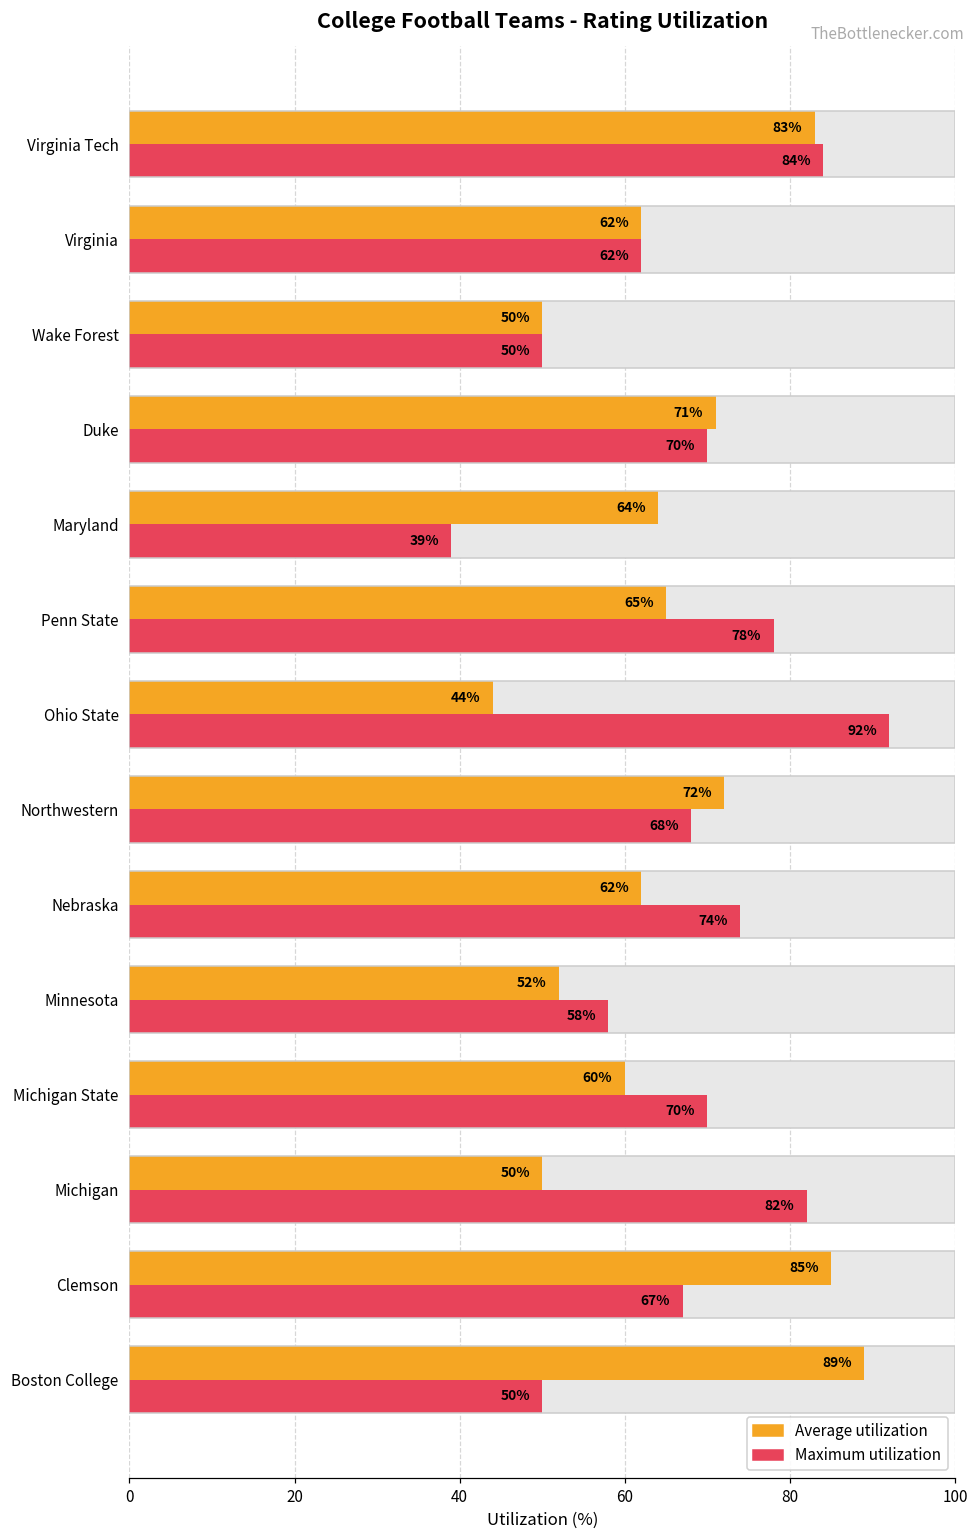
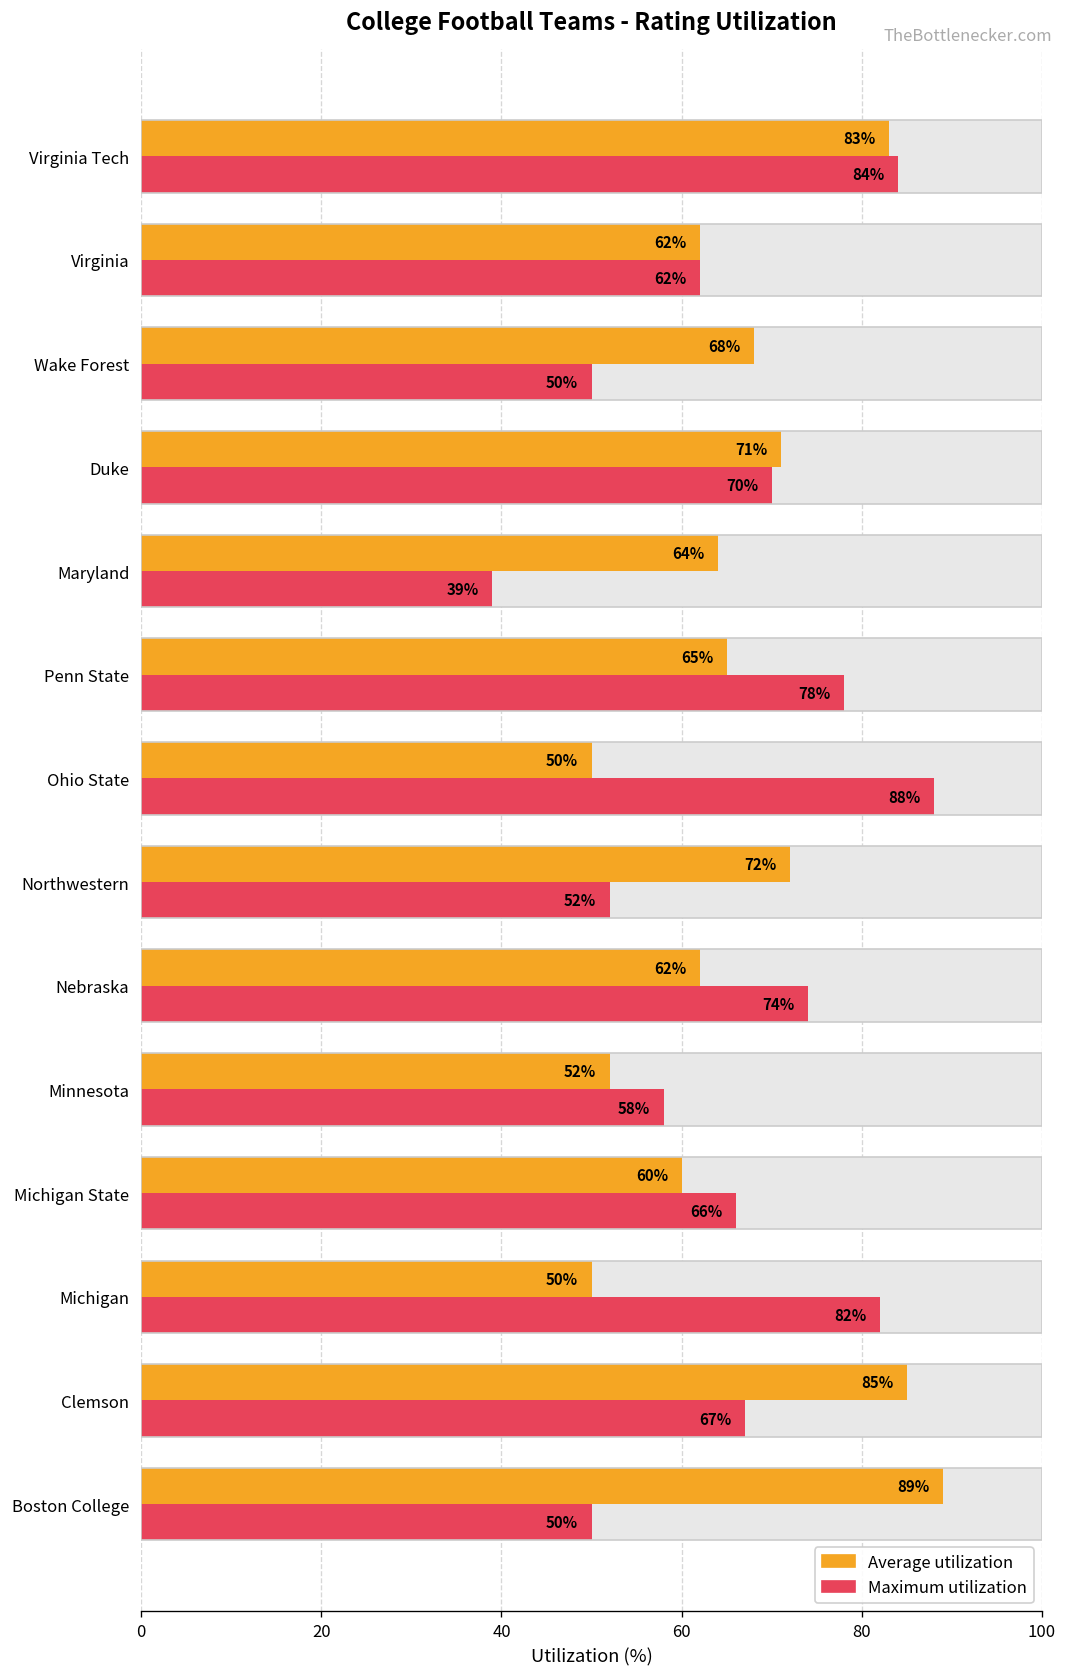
Average utilization, Wake Forest: 50% -> 68%
Average utilization, Ohio State: 44% -> 50%
Maximum utilization, Ohio State: 92% -> 88%
Maximum utilization, Northwestern: 68% -> 52%
Maximum utilization, Michigan State: 70% -> 66%
